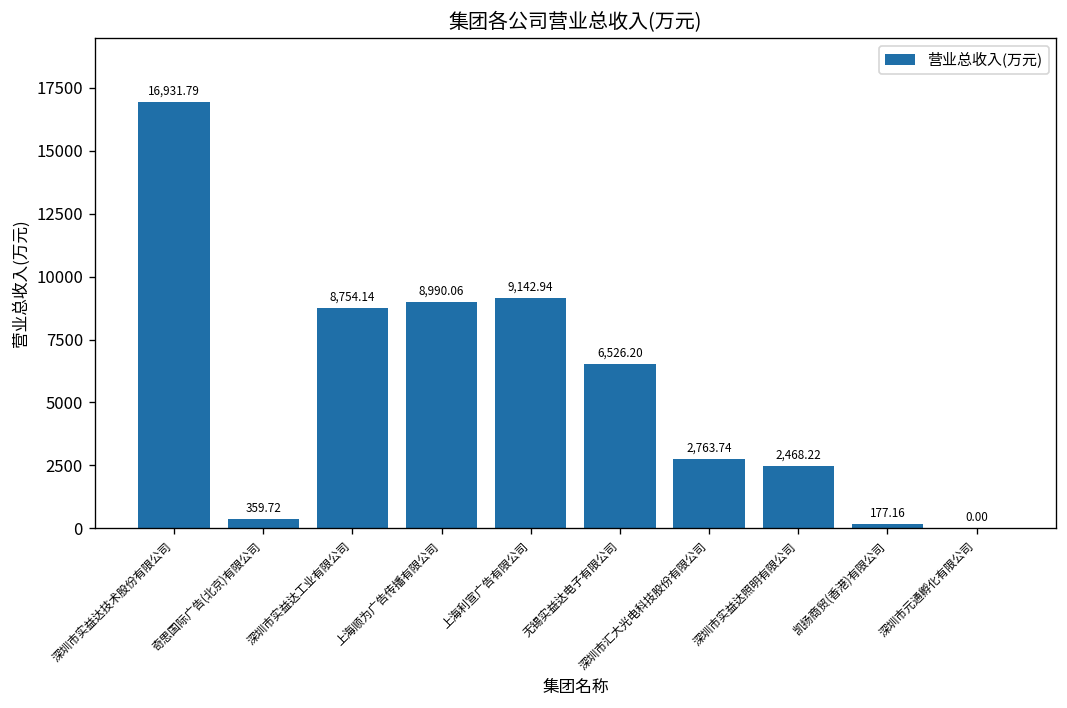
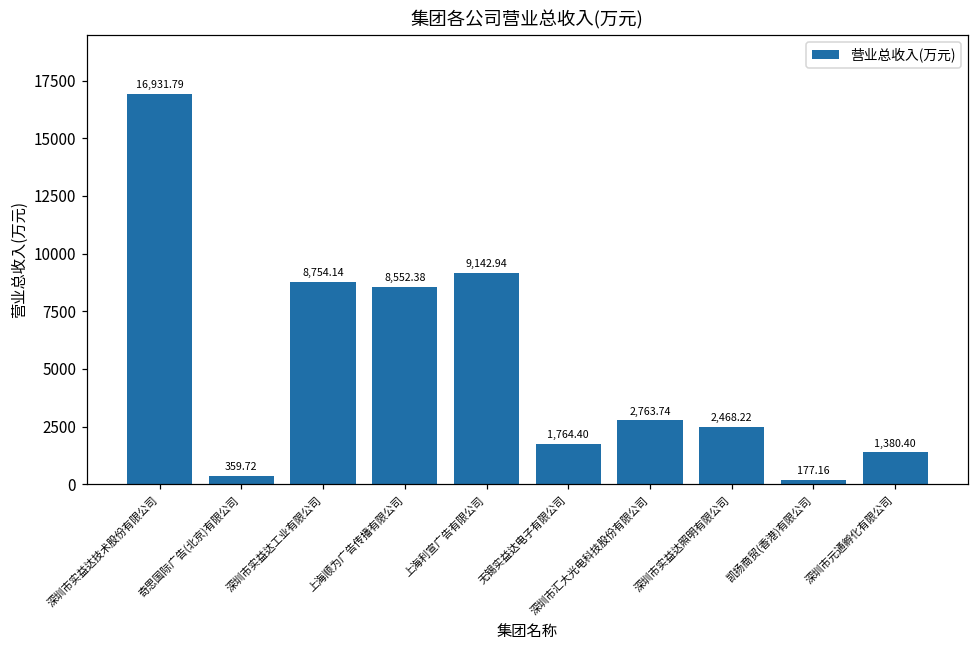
上海顺为广告传播有限公司: 8,990.06 -> 8,552.38
无锡实益达电子有限公司: 6,526.20 -> 1,764.40
深圳市元通孵化有限公司: 0.00 -> 1,380.40
